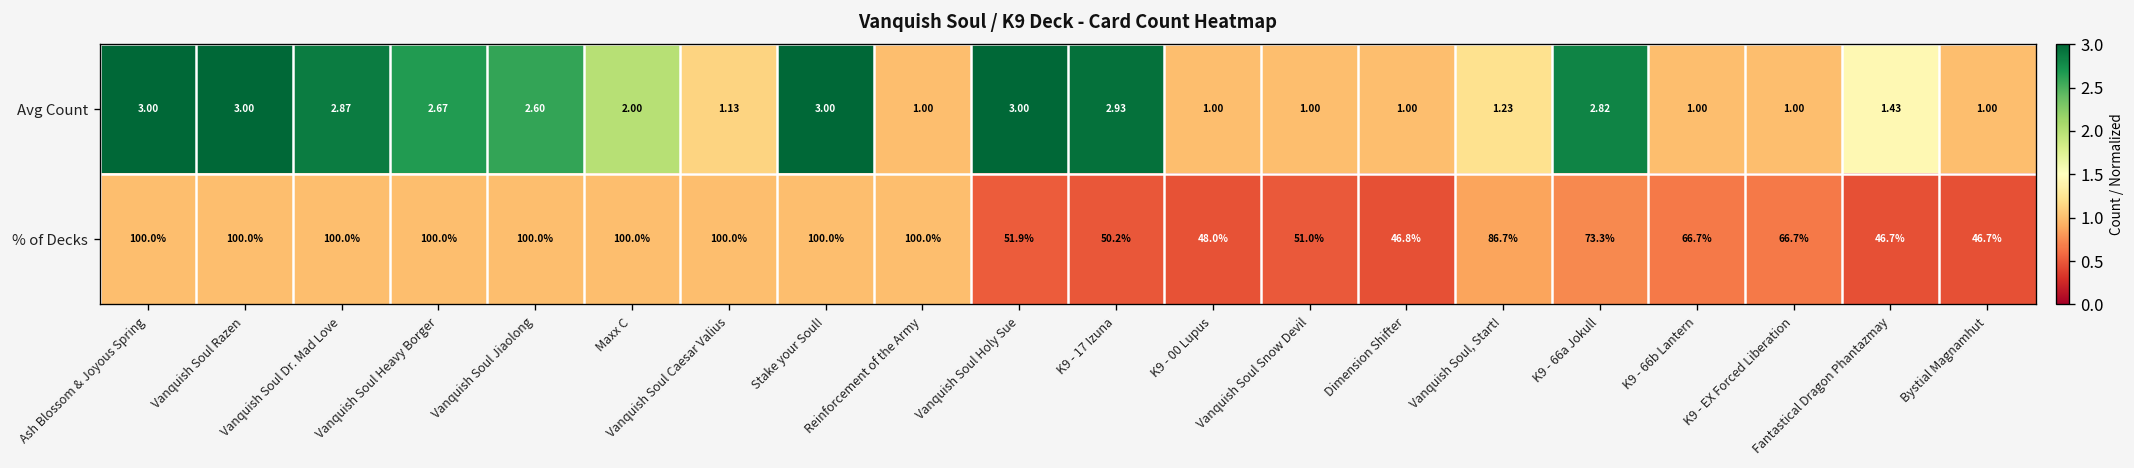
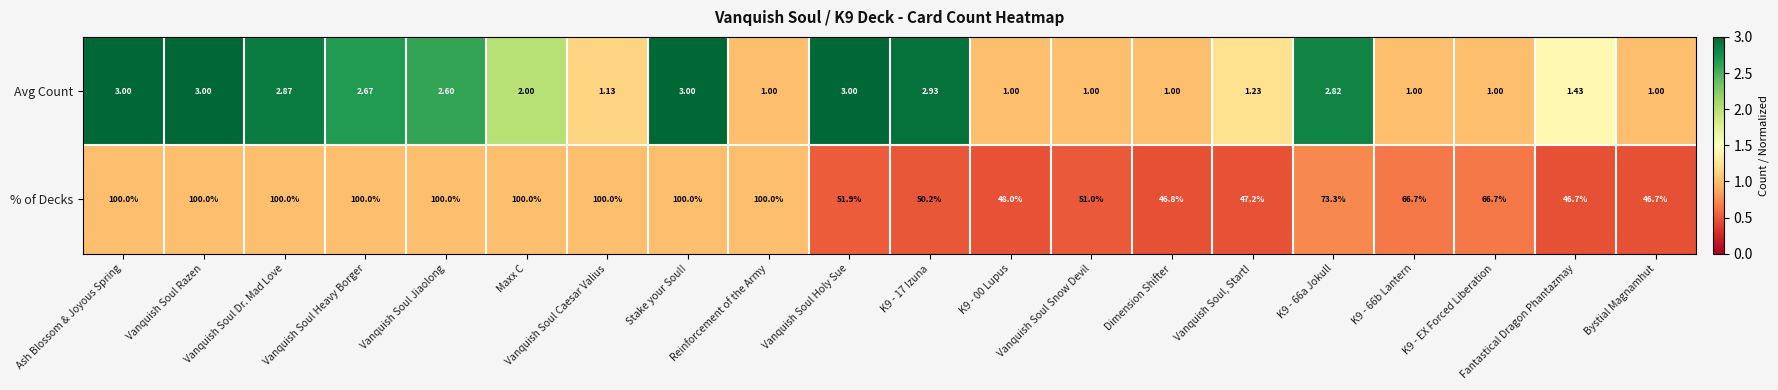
% of Decks, Vanquish Soul, Start!: 86.7% -> 47.2%
